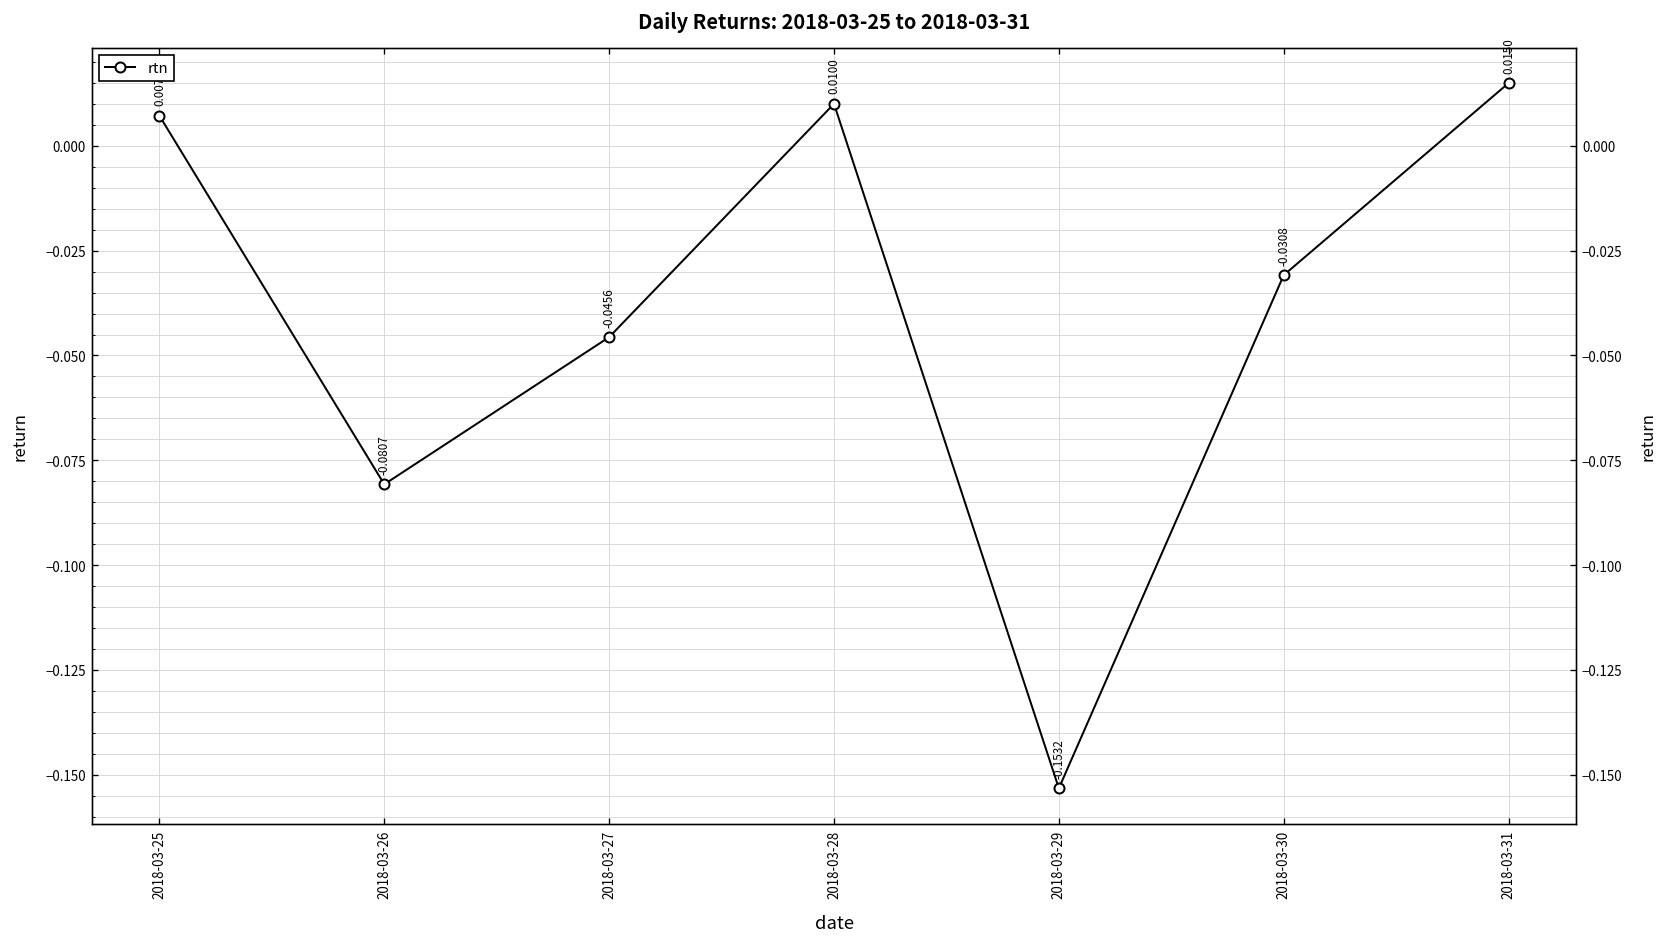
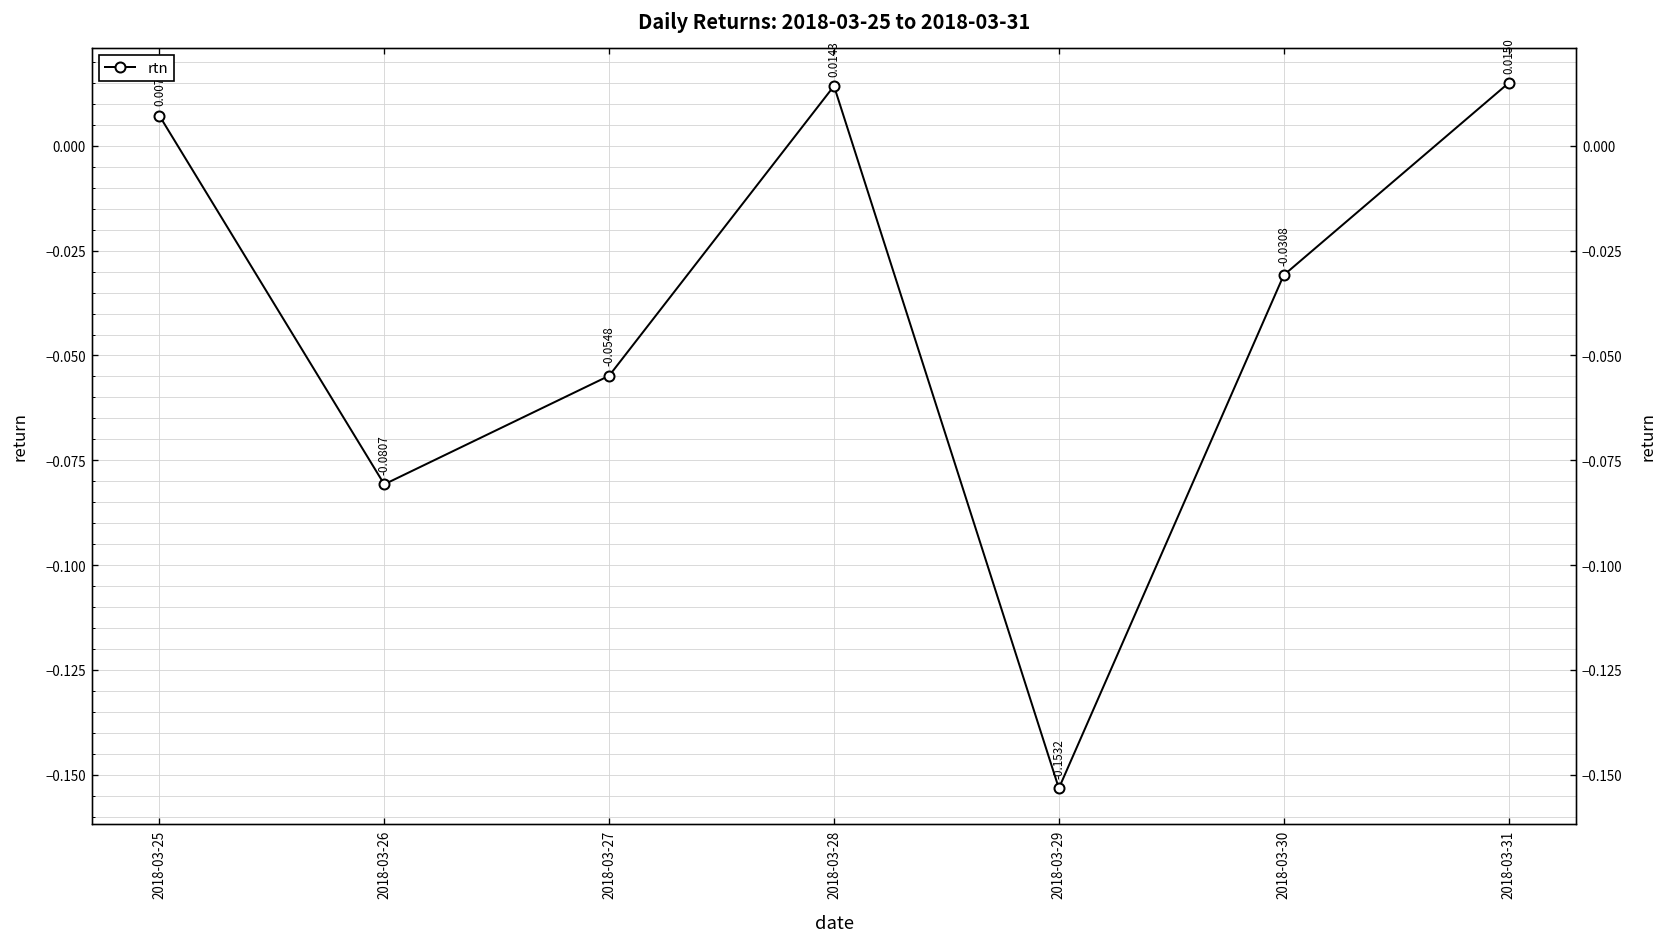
2018-03-27: -0.0456 -> -0.0548
2018-03-28: 0.0100 -> 0.0143
